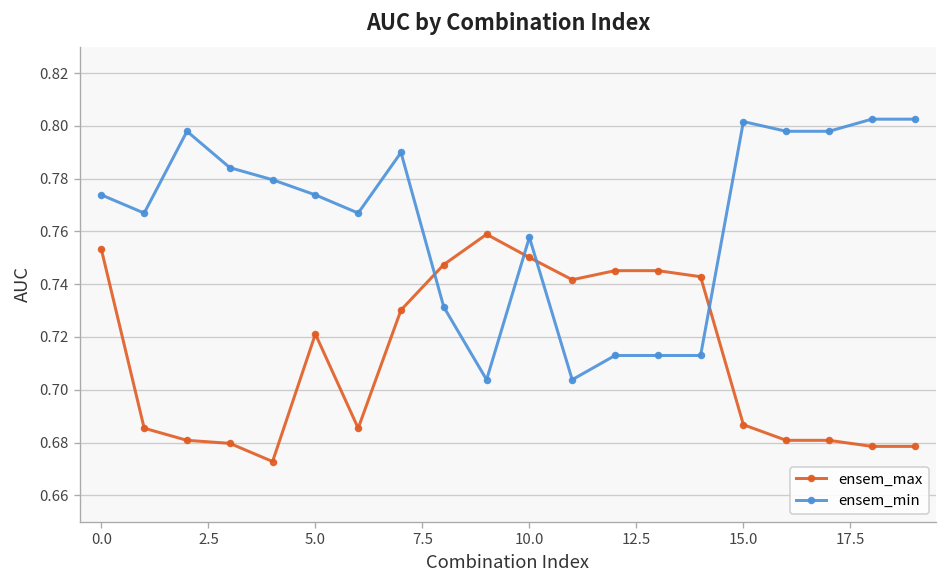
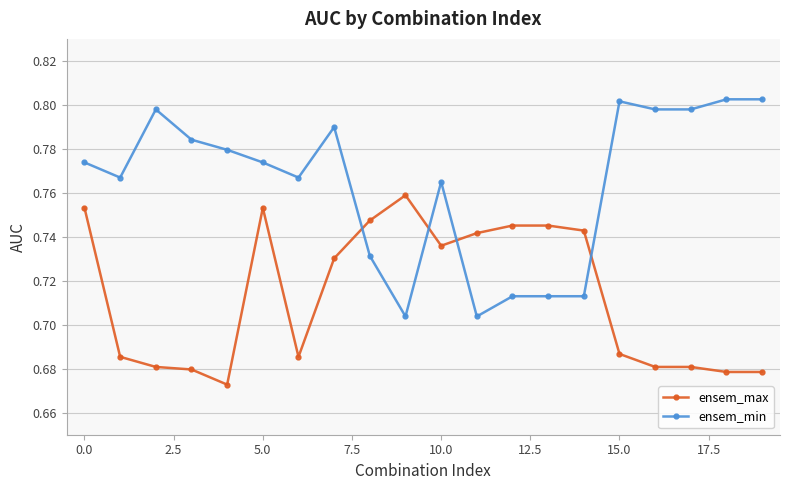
ensem_max, 5.0: 0.721 -> 0.753
ensem_max, 10.0: 0.750 -> 0.736
ensem_min, 10.0: 0.758 -> 0.765
